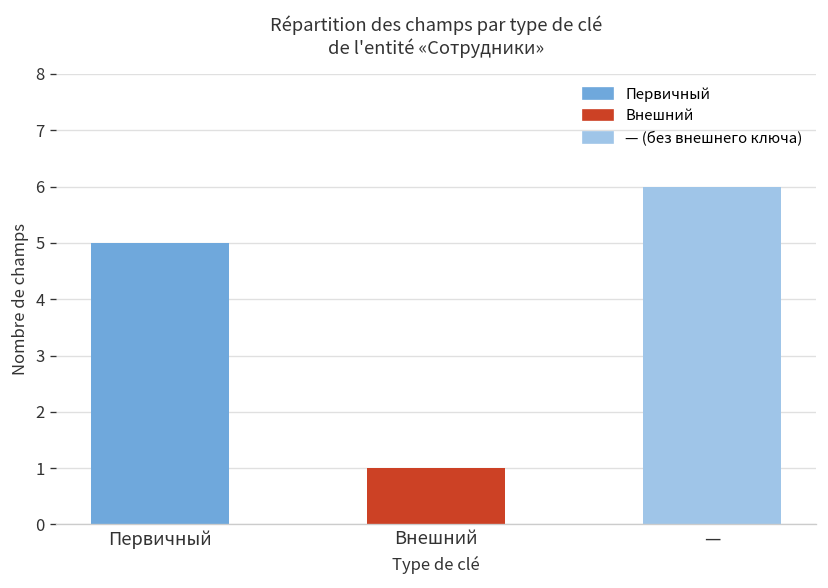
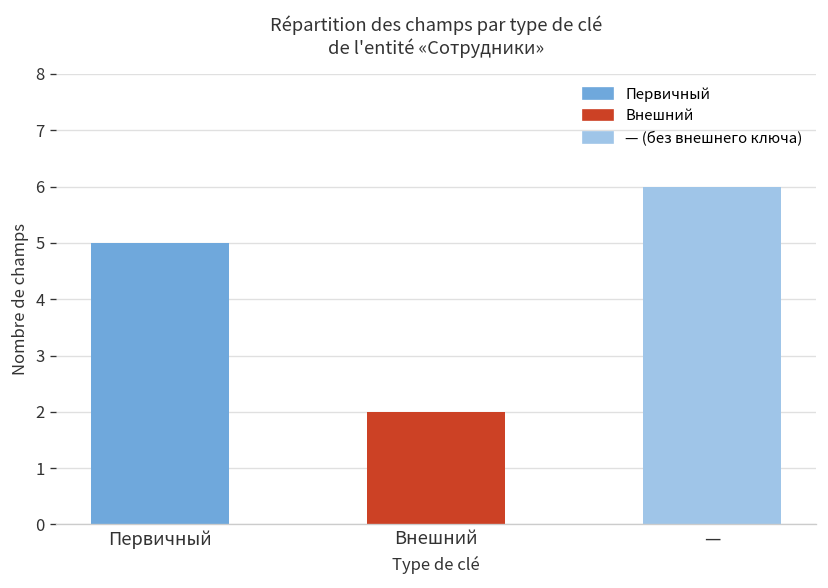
Внешний: 1 -> 2
